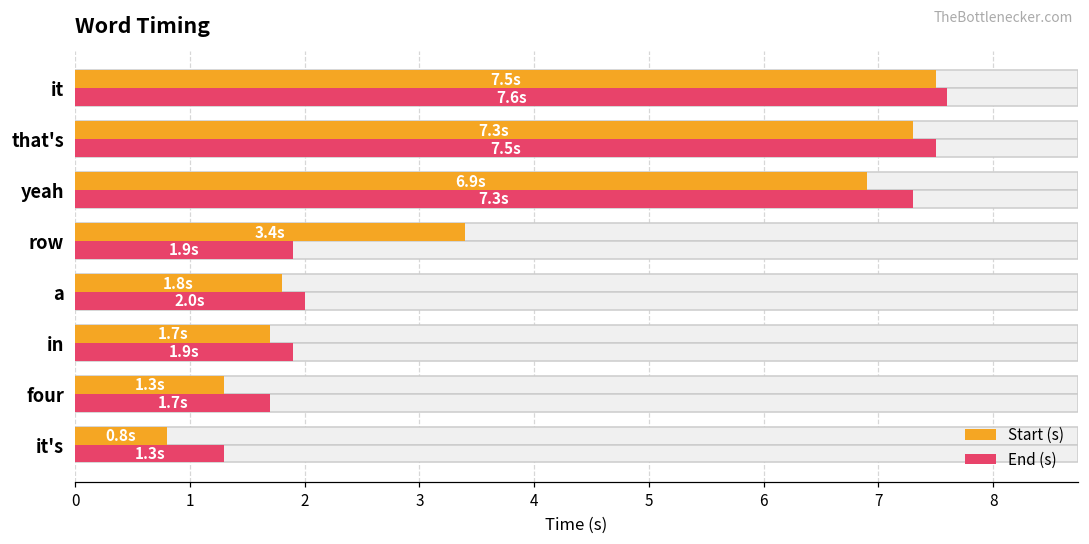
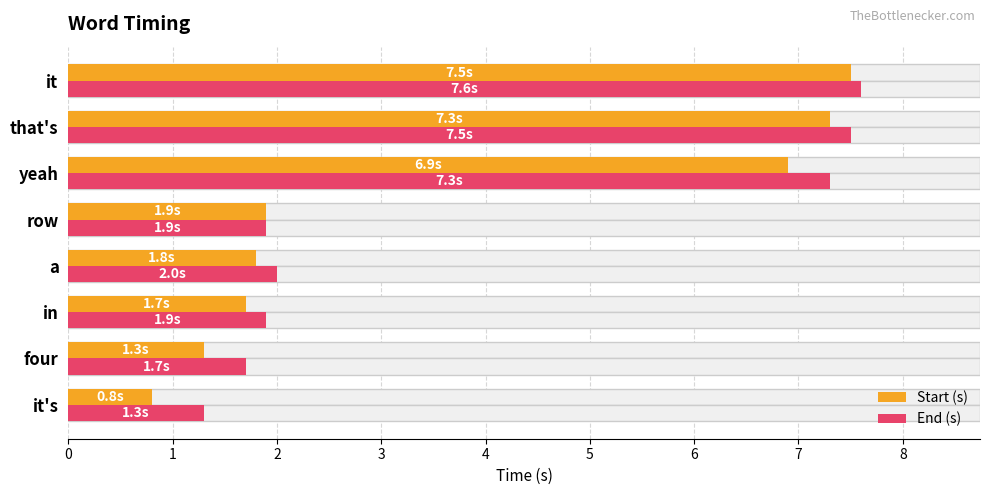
Start (s), row: 3.4s -> 1.9s
